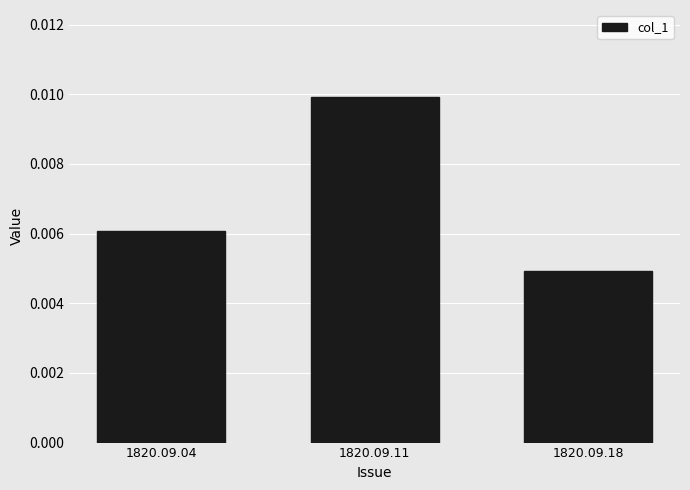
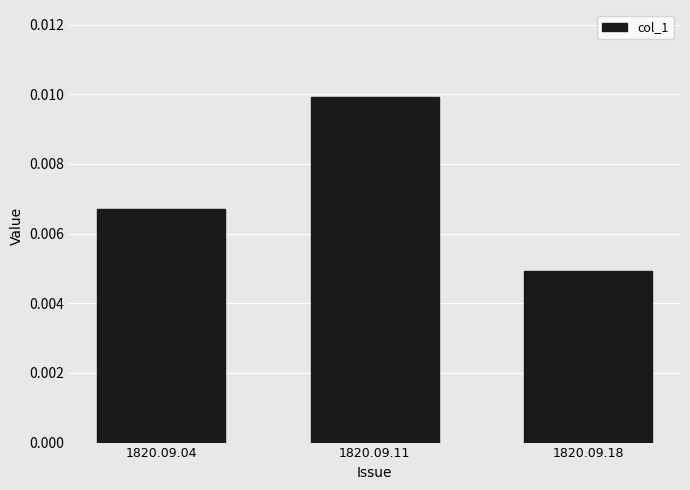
1820.09.04: 0.0061 -> 0.0067
